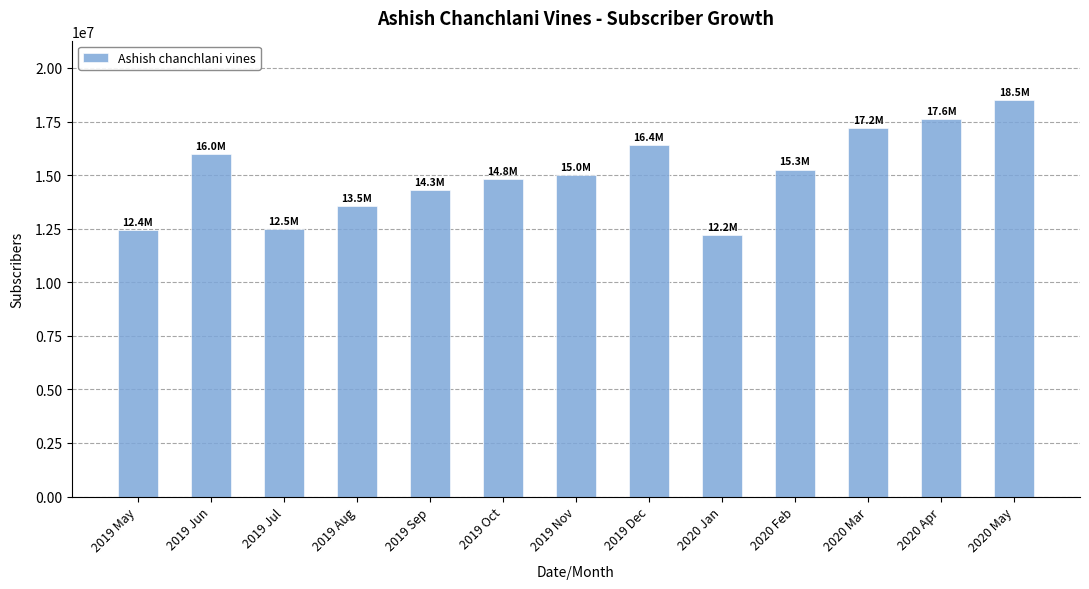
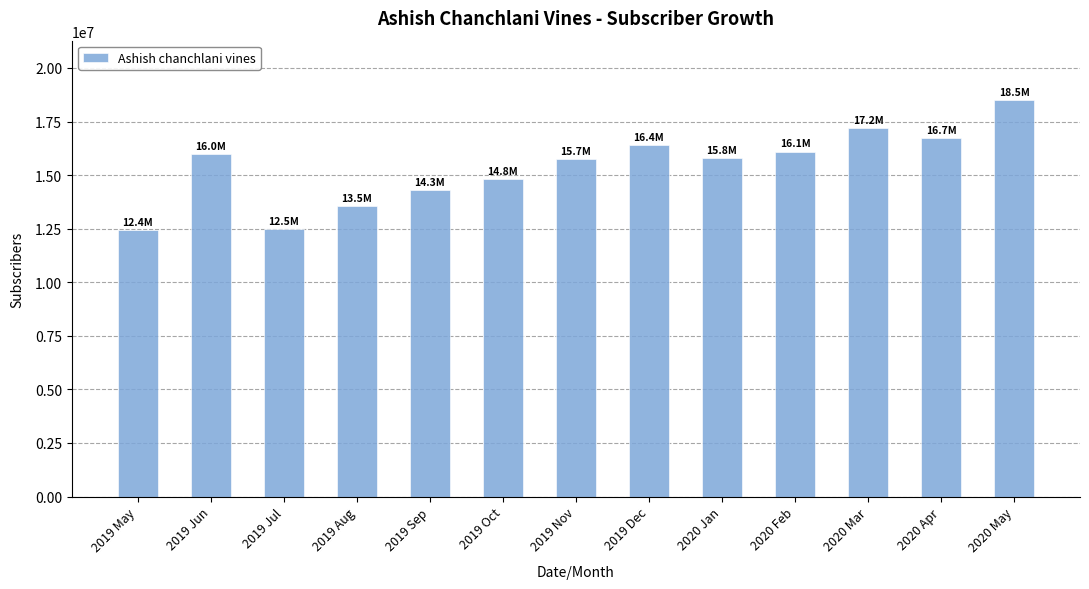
2019 Nov: 15.0M -> 15.7M
2020 Jan: 12.2M -> 15.8M
2020 Feb: 15.3M -> 16.1M
2020 Apr: 17.6M -> 16.7M
